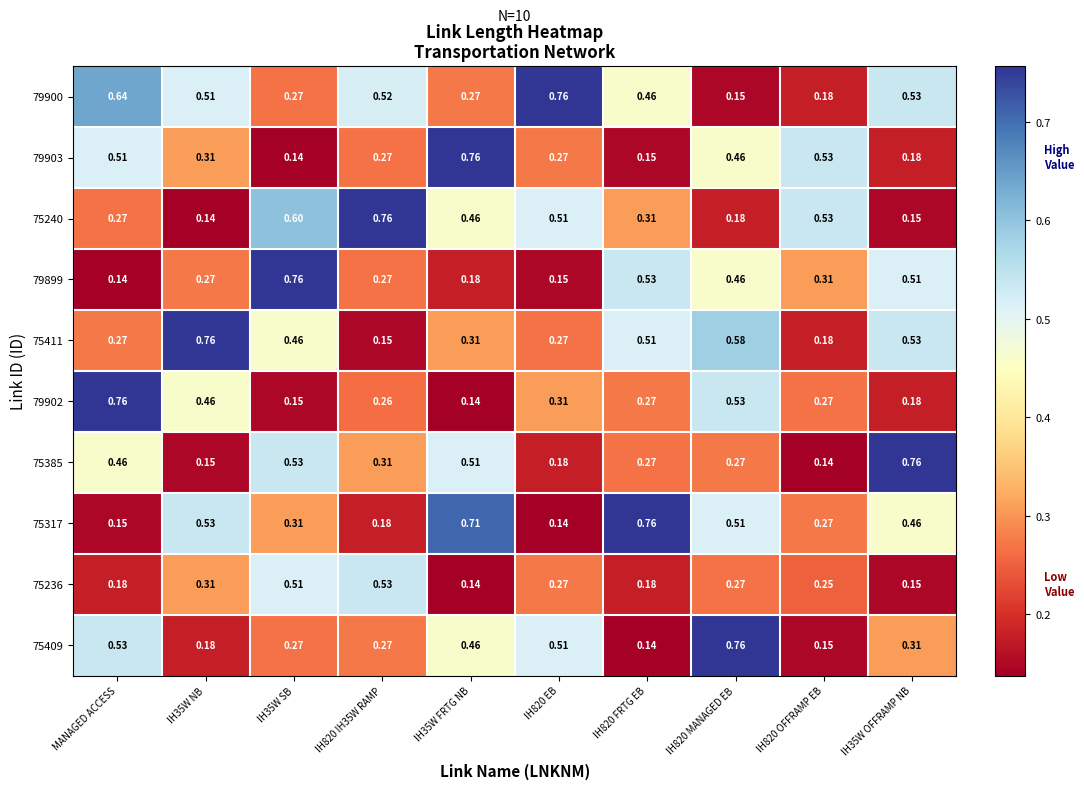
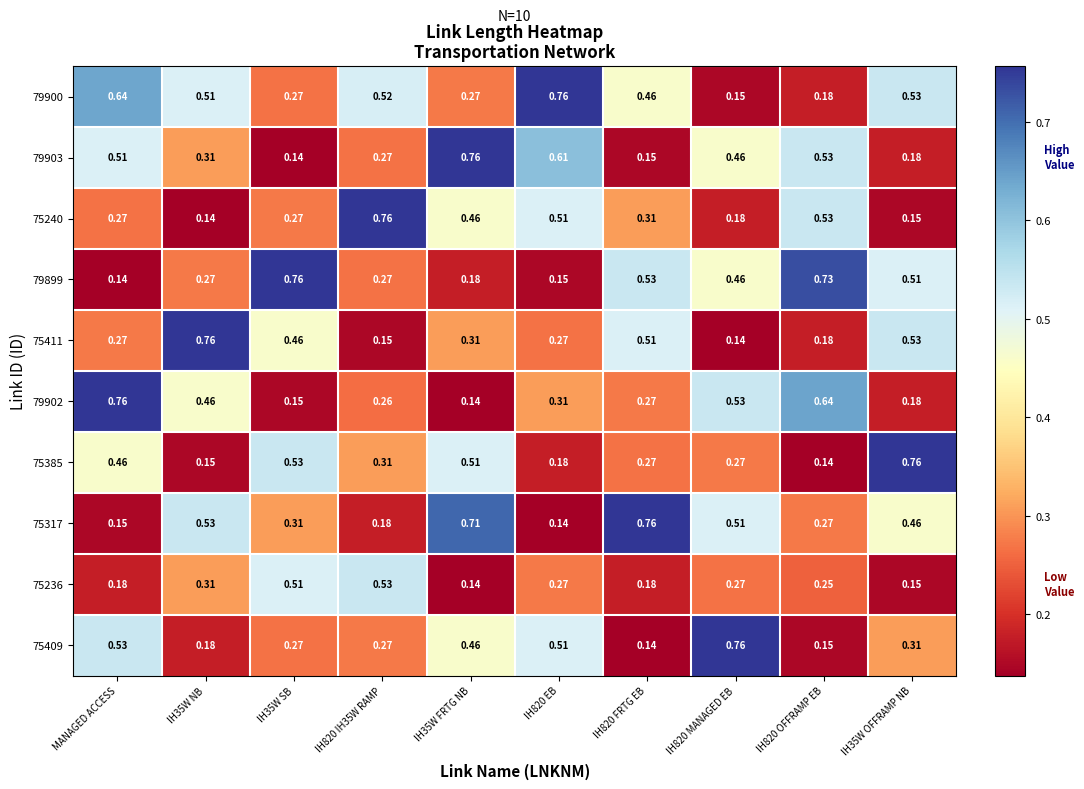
79903, IH820 EB: 0.27 -> 0.61
75240, IH35W SB: 0.60 -> 0.27
79899, IH820 OFFRAMP EB: 0.31 -> 0.73
75411, IH820 MANAGED EB: 0.58 -> 0.14
79902, IH820 OFFRAMP EB: 0.27 -> 0.64
